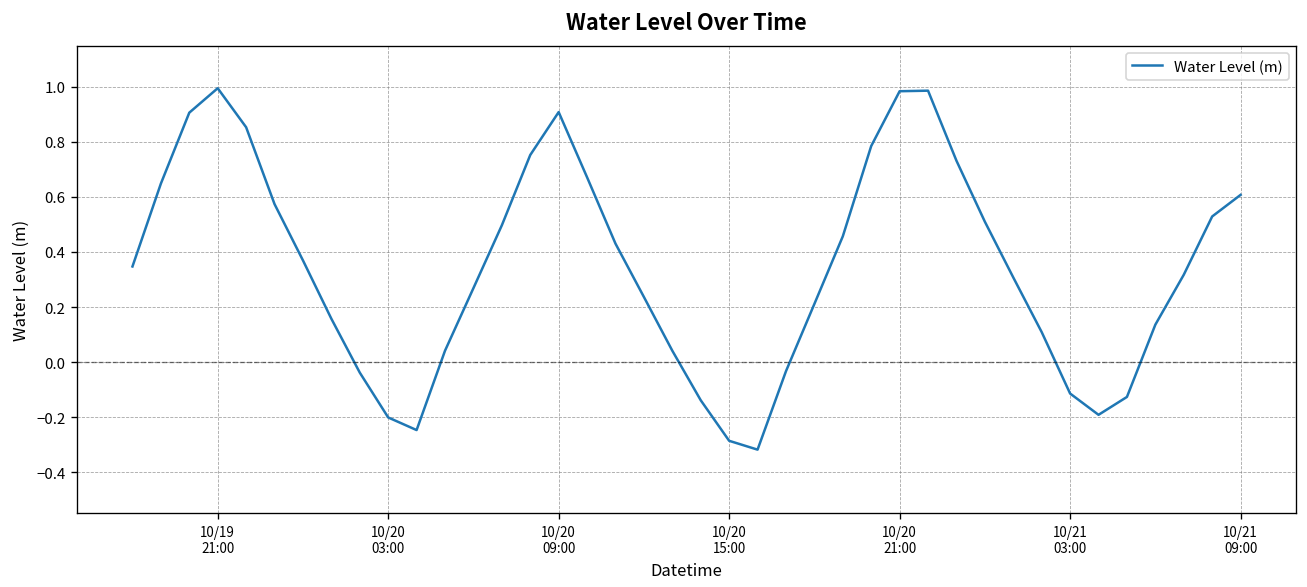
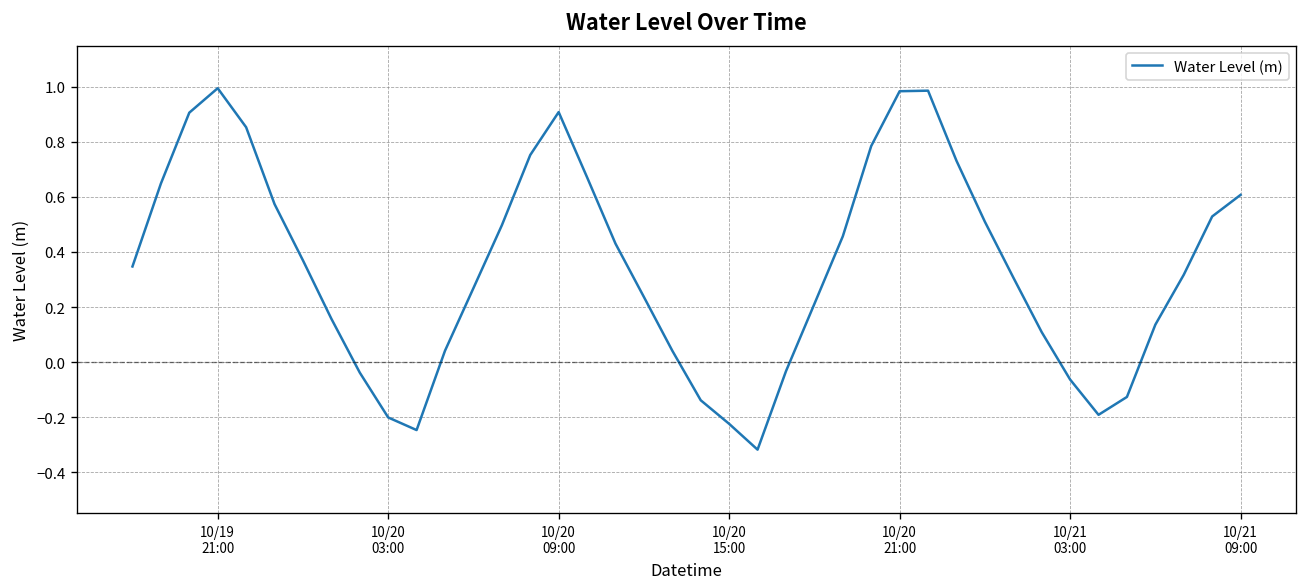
10/20 15:00: -0.29 -> -0.22
10/21 03:00: -0.11 -> -0.06
